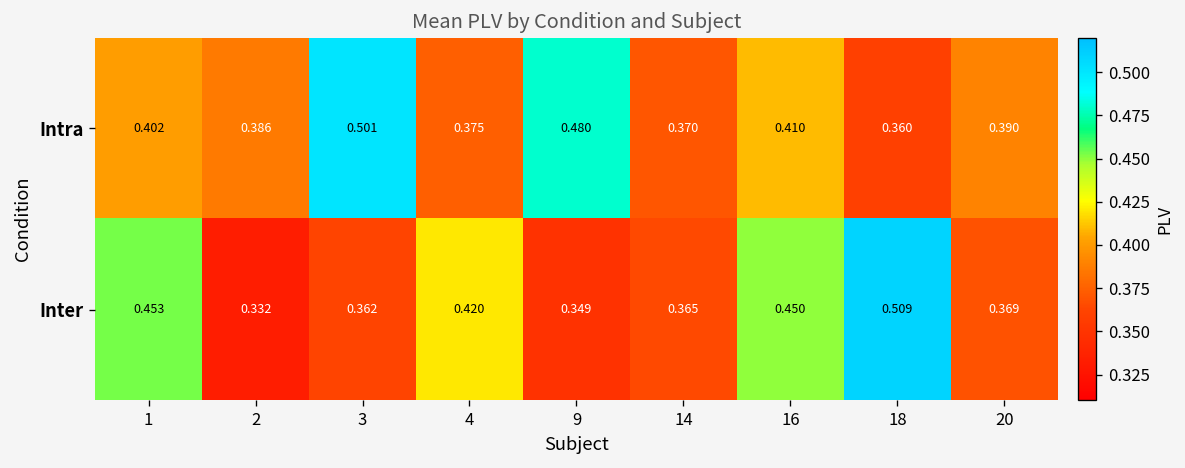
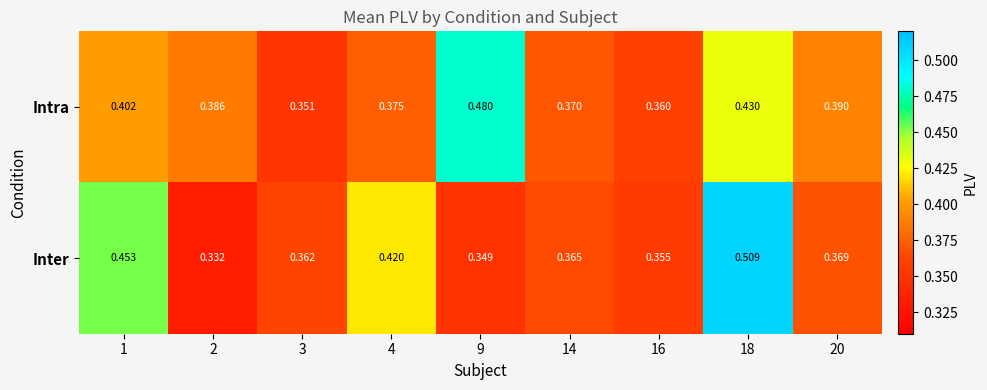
Intra, 3: 0.501 -> 0.351
Intra, 16: 0.410 -> 0.360
Intra, 18: 0.360 -> 0.430
Inter, 16: 0.450 -> 0.355
